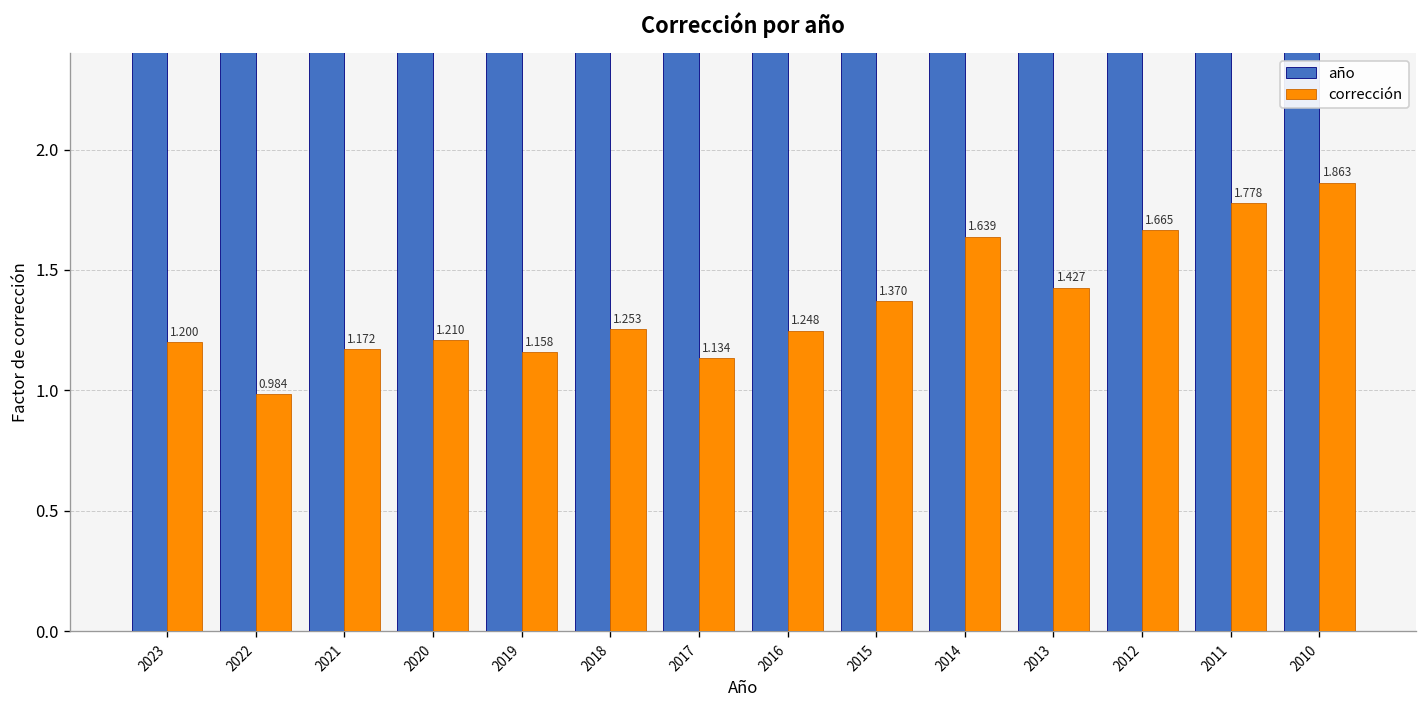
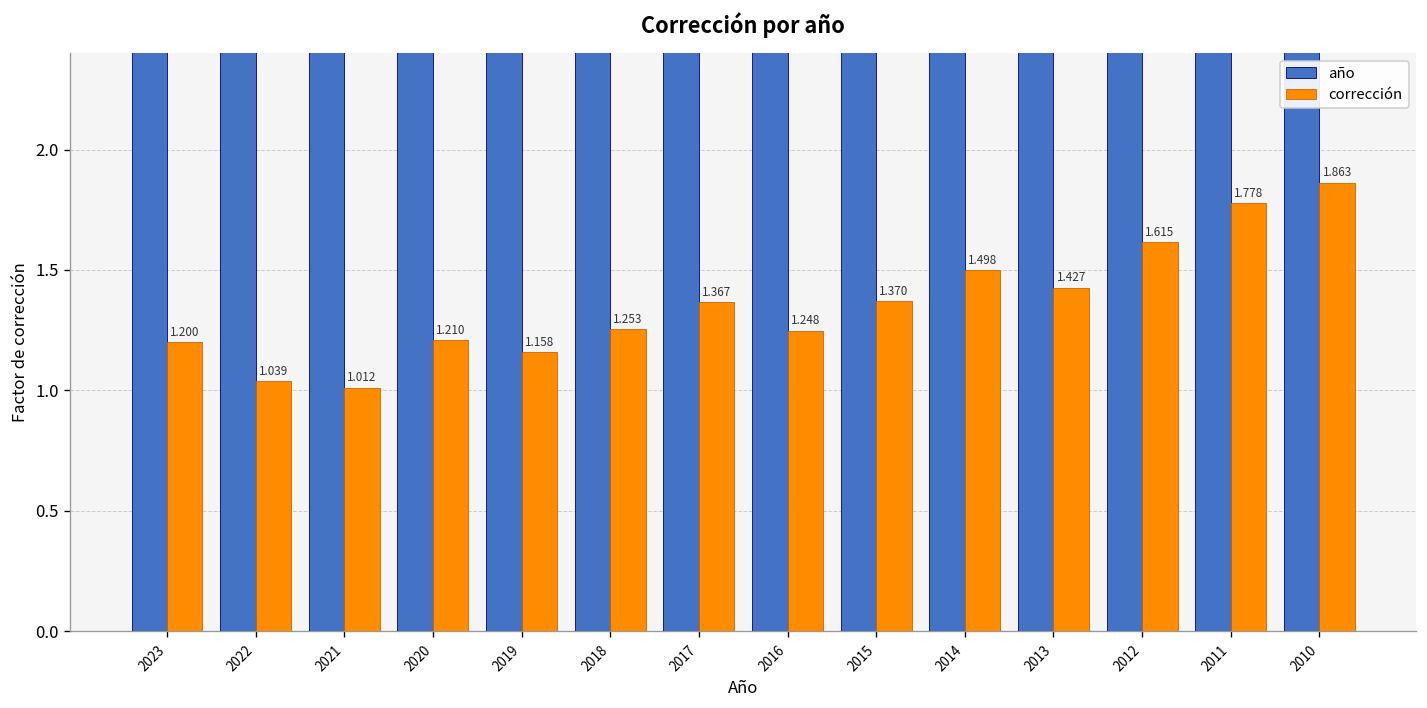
corrección, 2022: 0.984 -> 1.039
corrección, 2021: 1.172 -> 1.012
corrección, 2017: 1.134 -> 1.367
corrección, 2014: 1.639 -> 1.498
corrección, 2012: 1.665 -> 1.615
